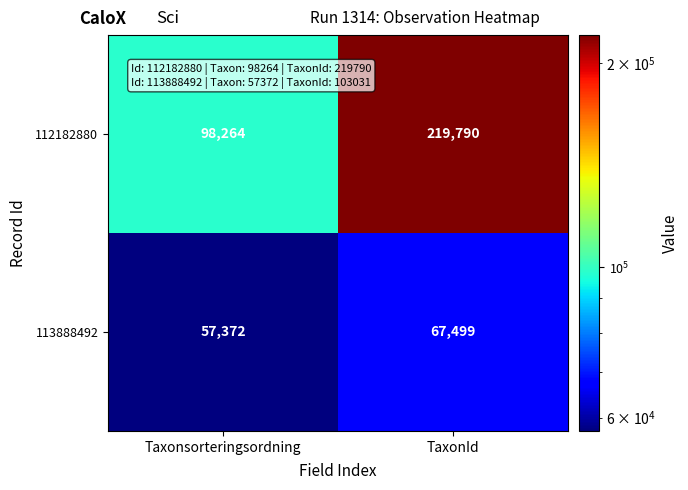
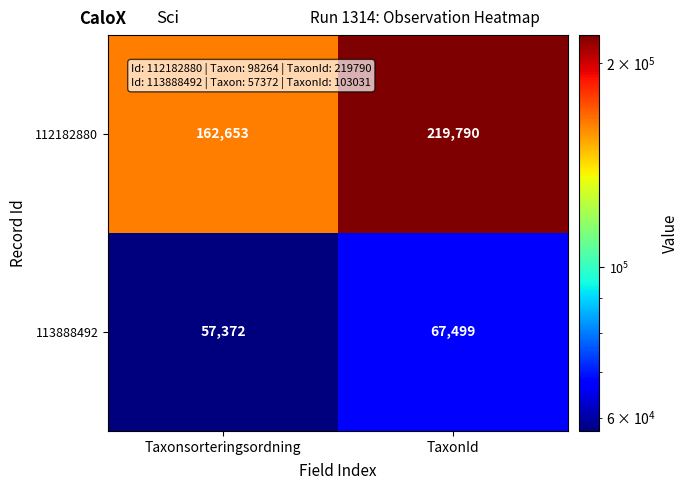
112182880, Taxonsorteringsordning: 98,264 -> 162,653
